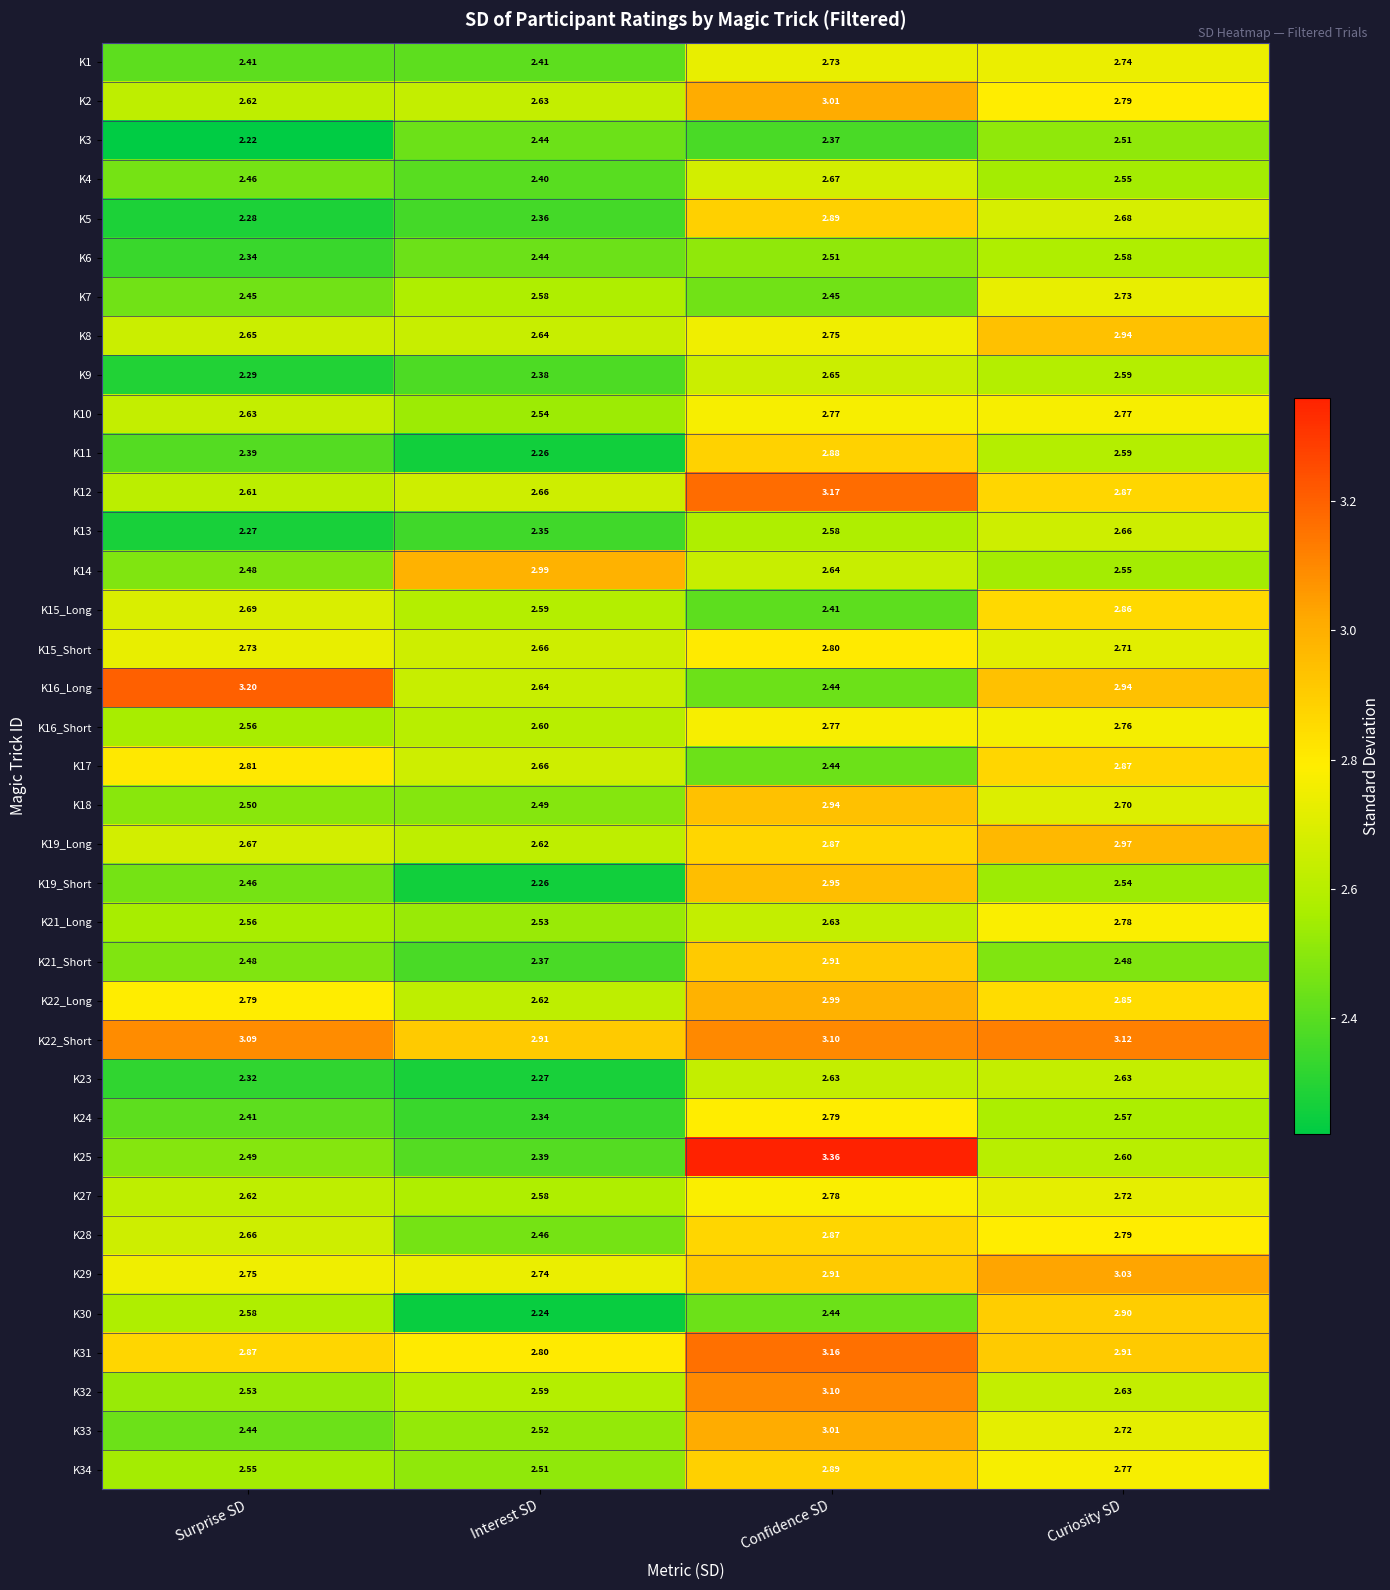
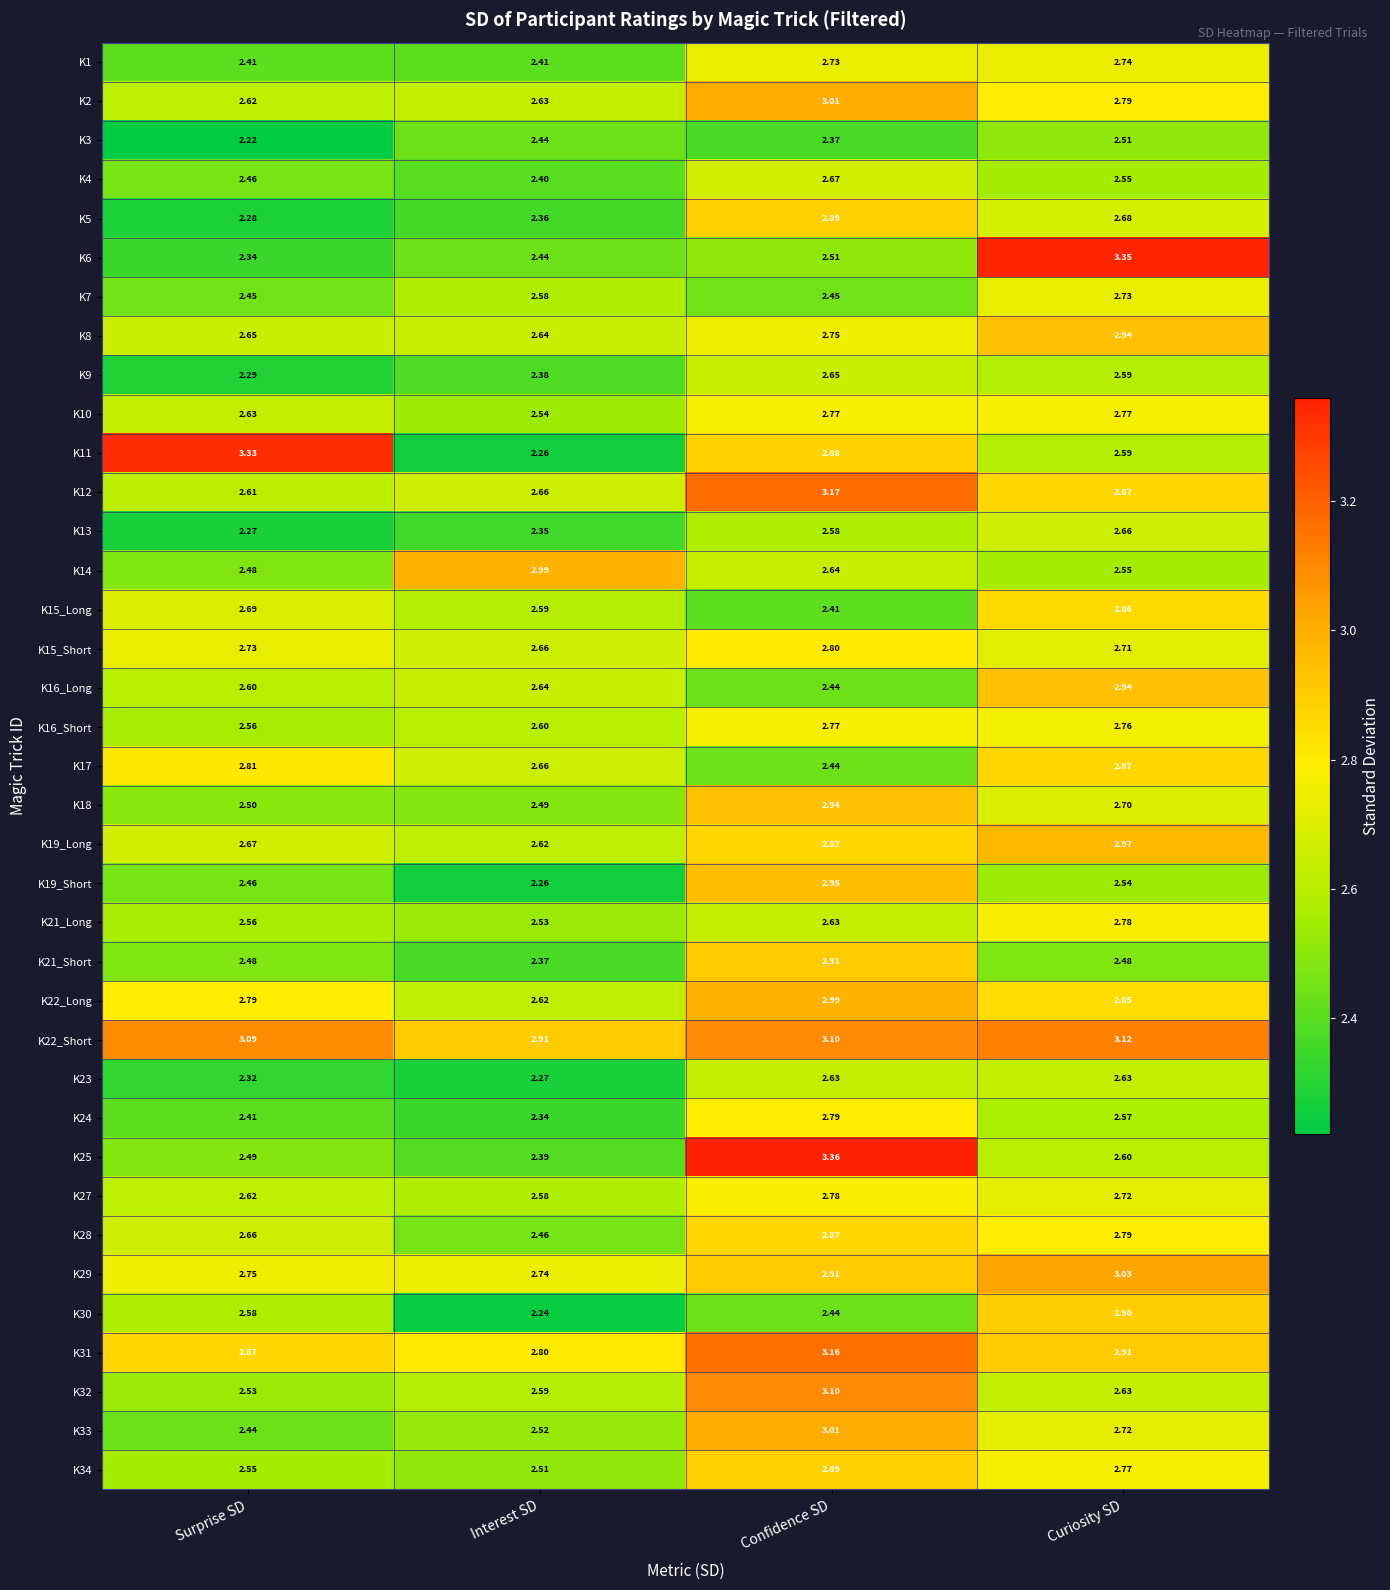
K6, Curiosity SD: 2.58 -> 3.35
K11, Surprise SD: 2.39 -> 3.33
K16_Long, Surprise SD: 3.20 -> 2.60
